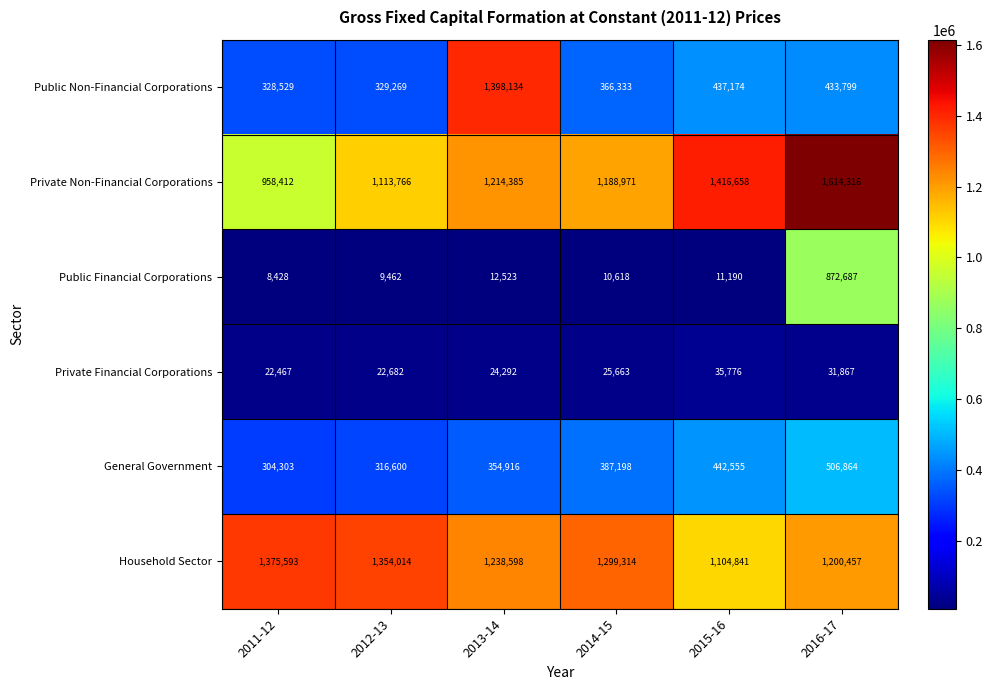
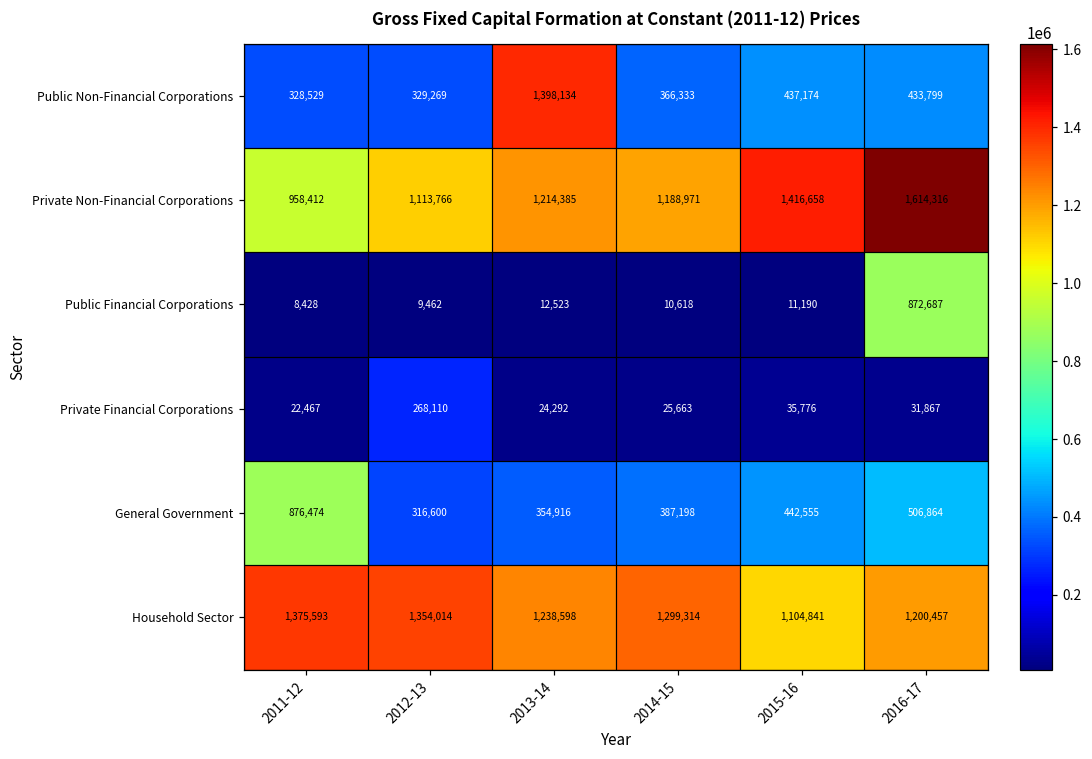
Private Financial Corporations, 2012-13: 22,682 -> 268,110
General Government, 2011-12: 304,303 -> 876,474
